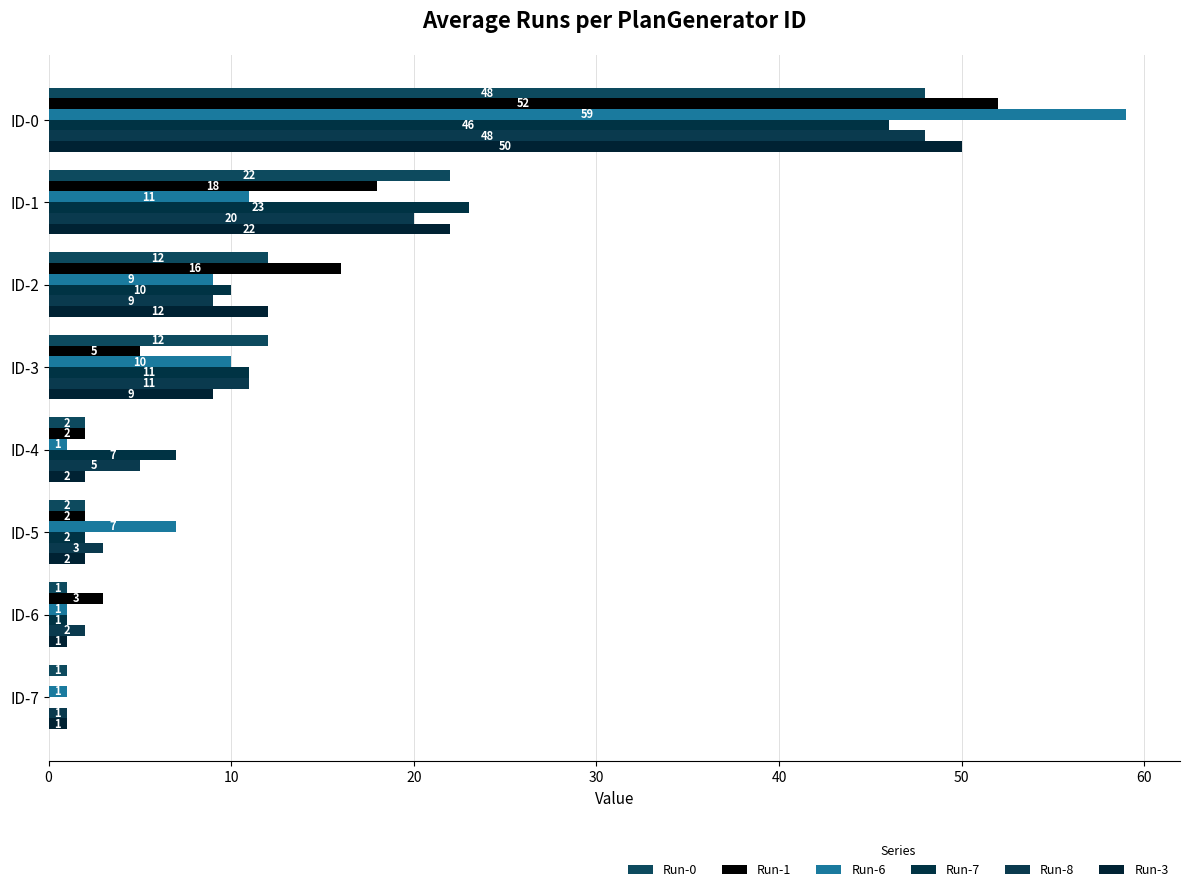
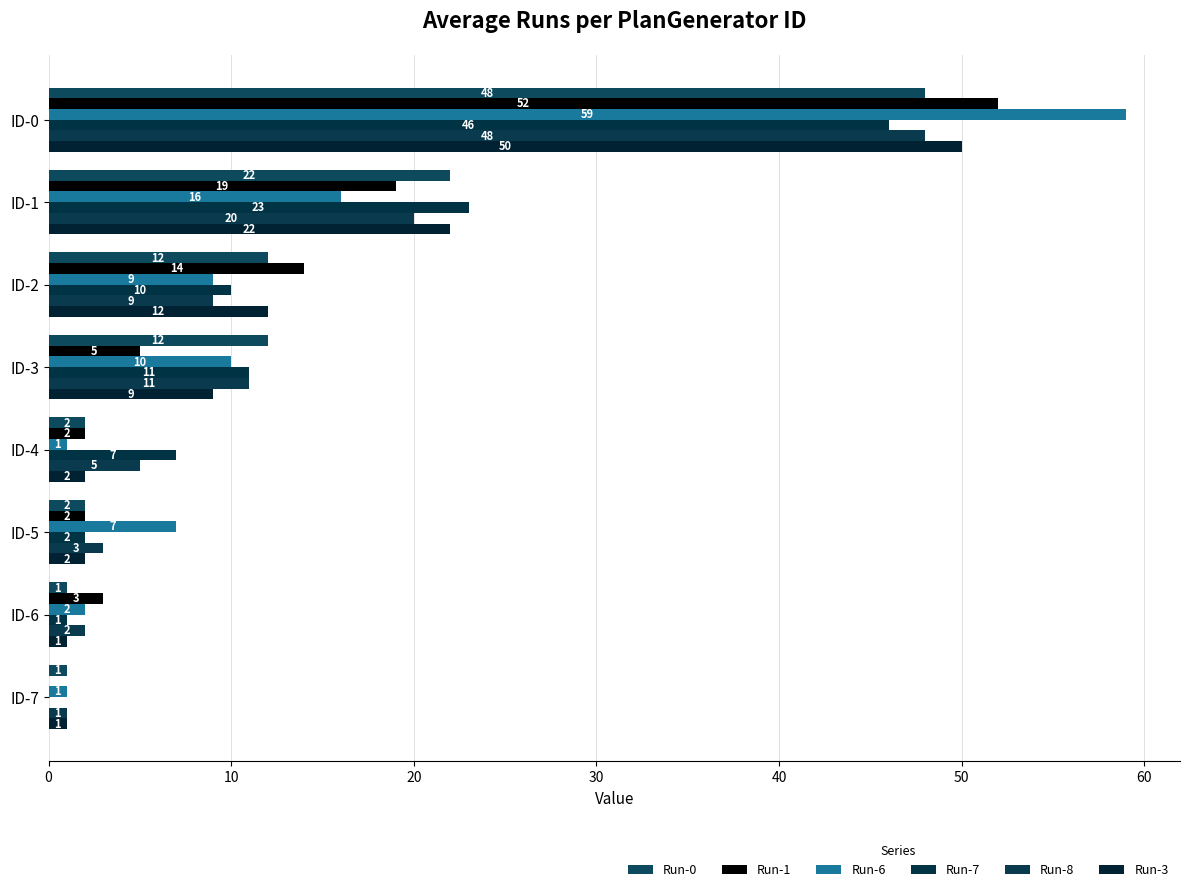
Run-1, ID-1: 18 -> 19
Run-6, ID-1: 11 -> 16
Run-1, ID-2: 16 -> 14
Run-6, ID-6: 1 -> 2
